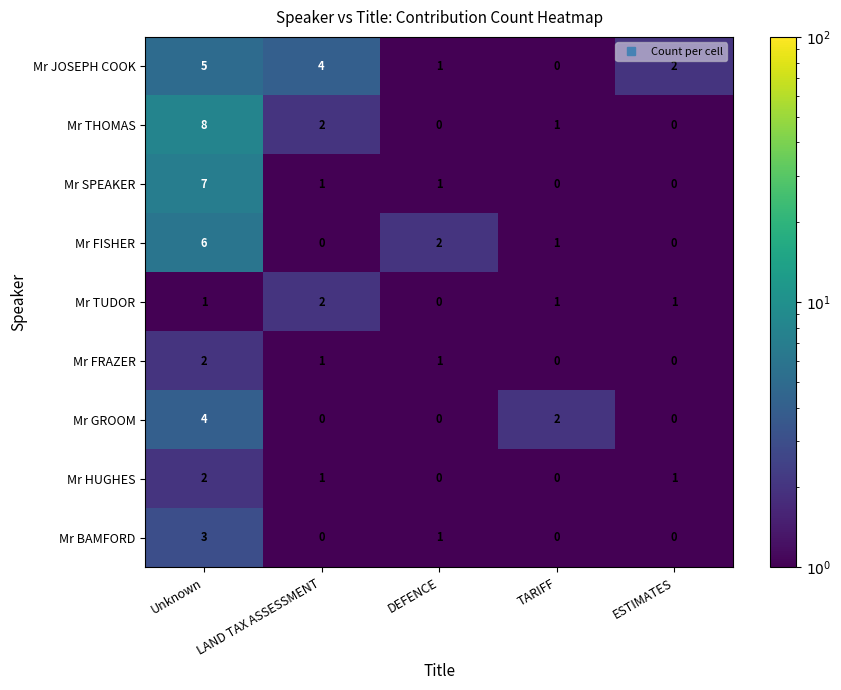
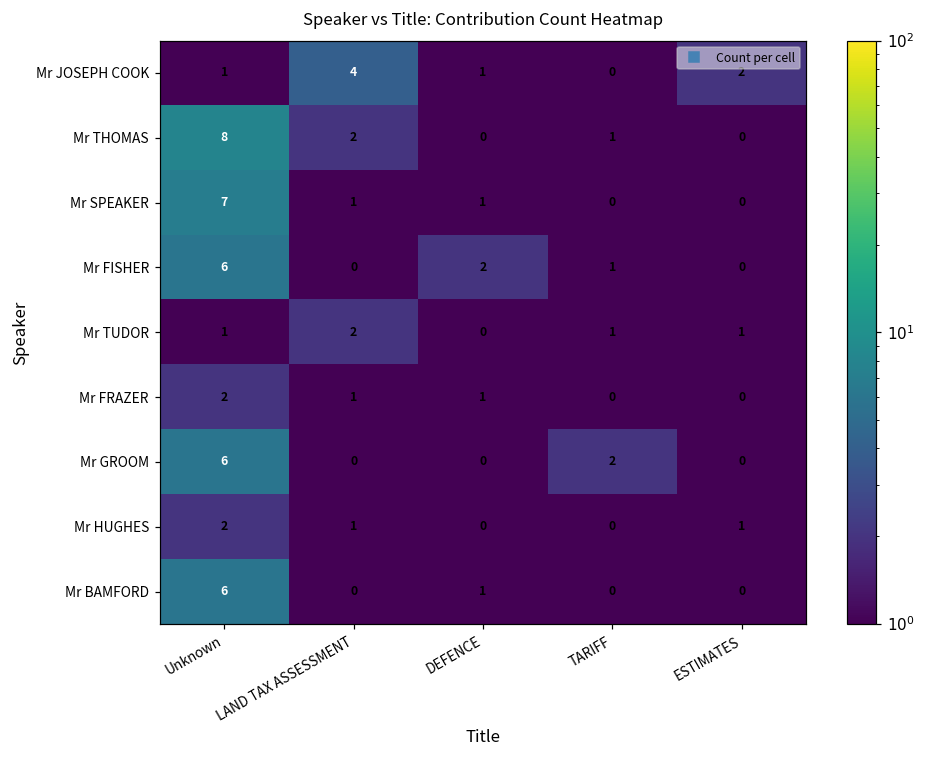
Mr JOSEPH COOK, Unknown: 5 -> 1
Mr GROOM, Unknown: 4 -> 6
Mr BAMFORD, Unknown: 3 -> 6
